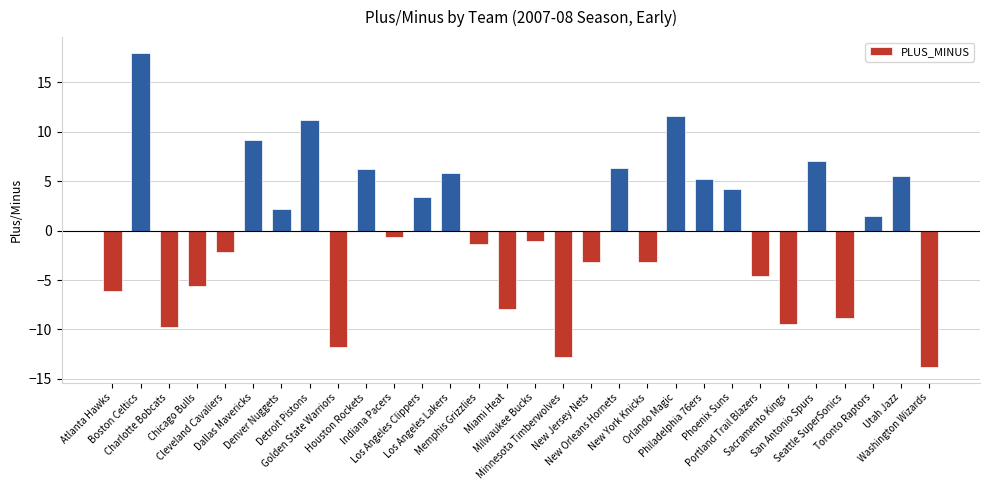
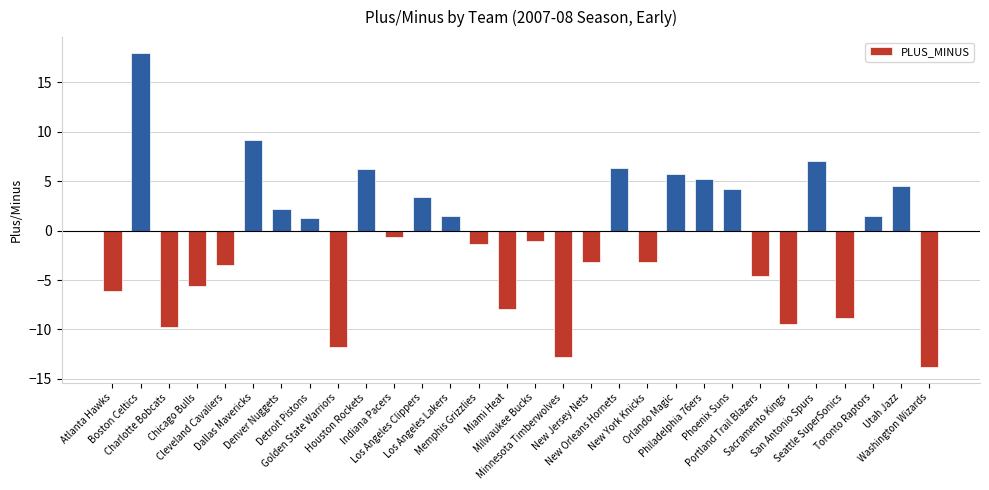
Cleveland Cavaliers: -2 -> -4
Detroit Pistons: 11 -> 1
Los Angeles Lakers: 6 -> 2
Orlando Magic: 12 -> 6
Utah Jazz: 6 -> 5
